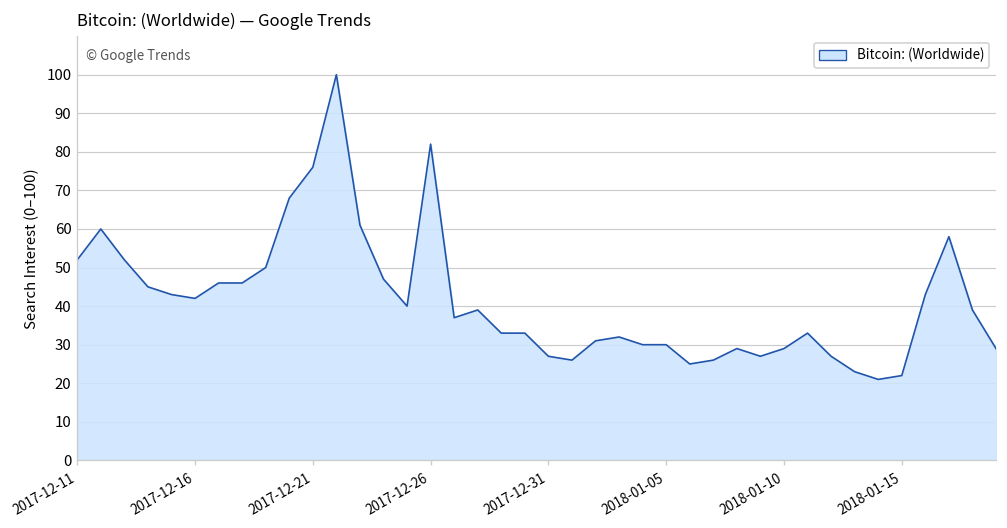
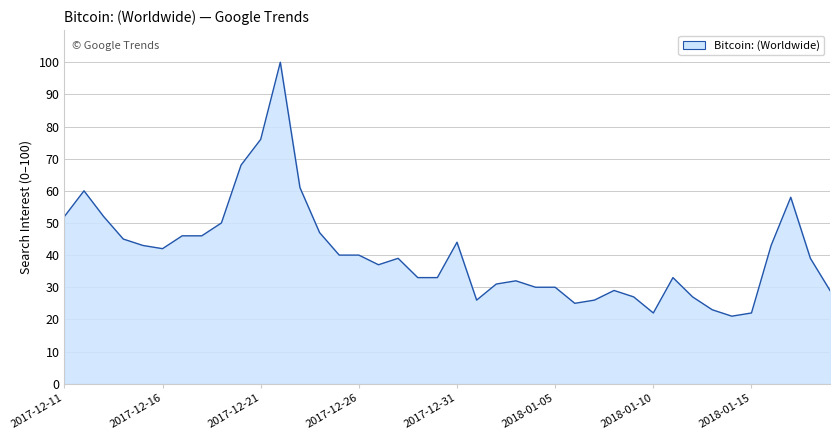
2017-12-26: 82 -> 40
2017-12-31: 27 -> 44
2018-01-10: 29 -> 22
